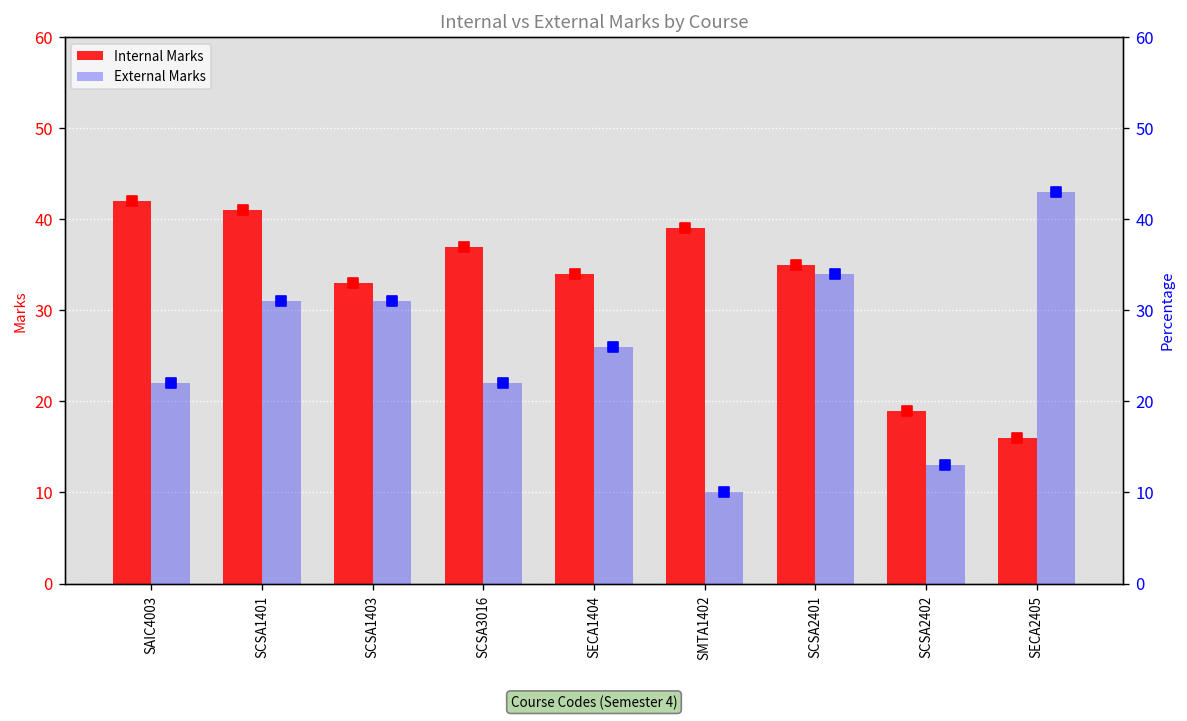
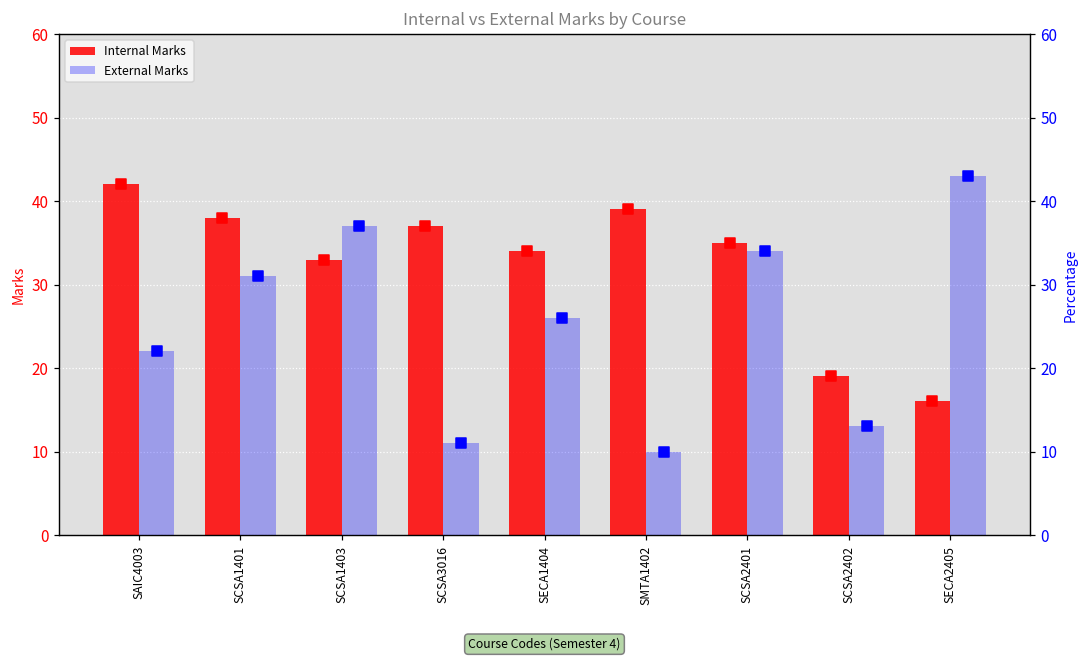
Internal Marks, SCSA1401: 41 -> 38
External Marks, SCSA1403: 31 -> 37
External Marks, SCSA3016: 22 -> 11
